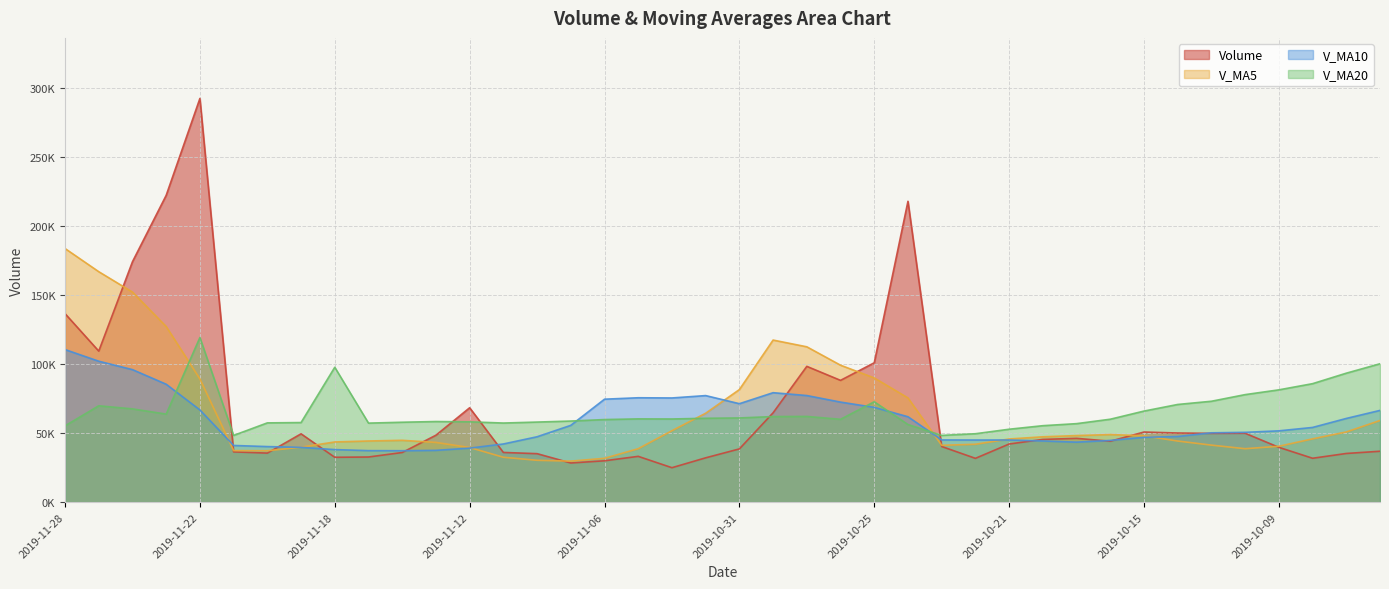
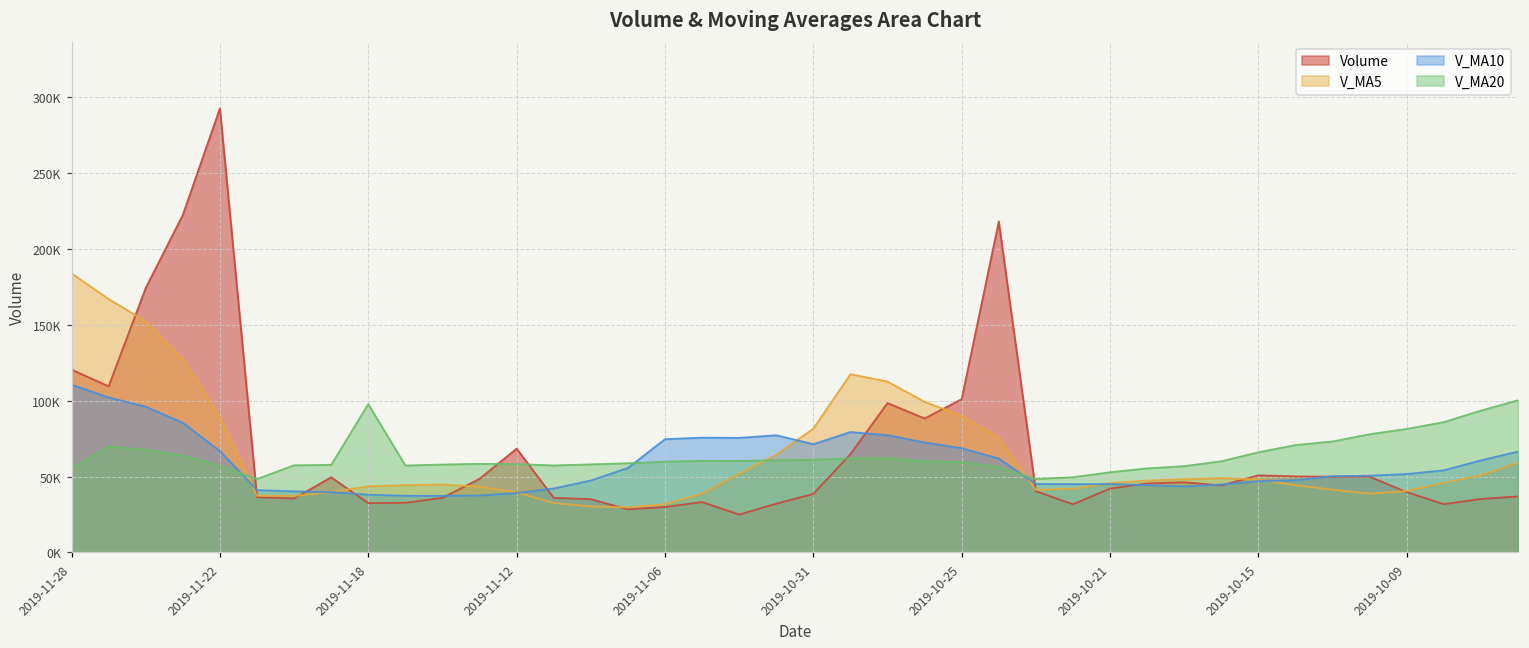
Volume, 2019-11-28: 137000 -> 120000
V_MA20, 2019-11-22: 119000 -> 57000
V_MA20, 2019-10-25: 73000 -> 59000
